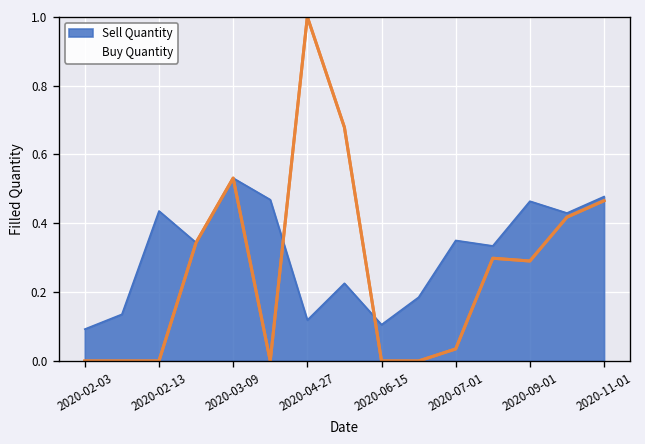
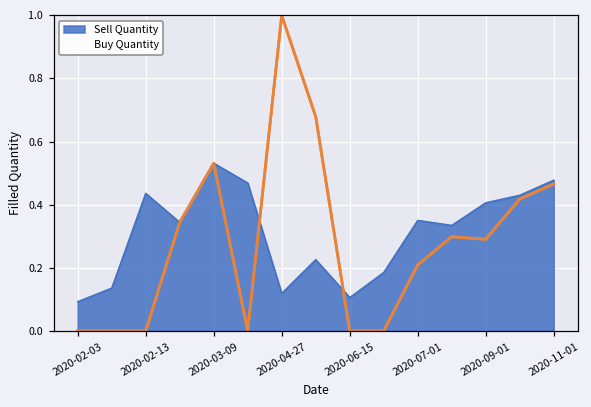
Buy Quantity, 2020-07-01: 0.03 -> 0.21
Sell Quantity, 2020-09-01: 0.46 -> 0.41
